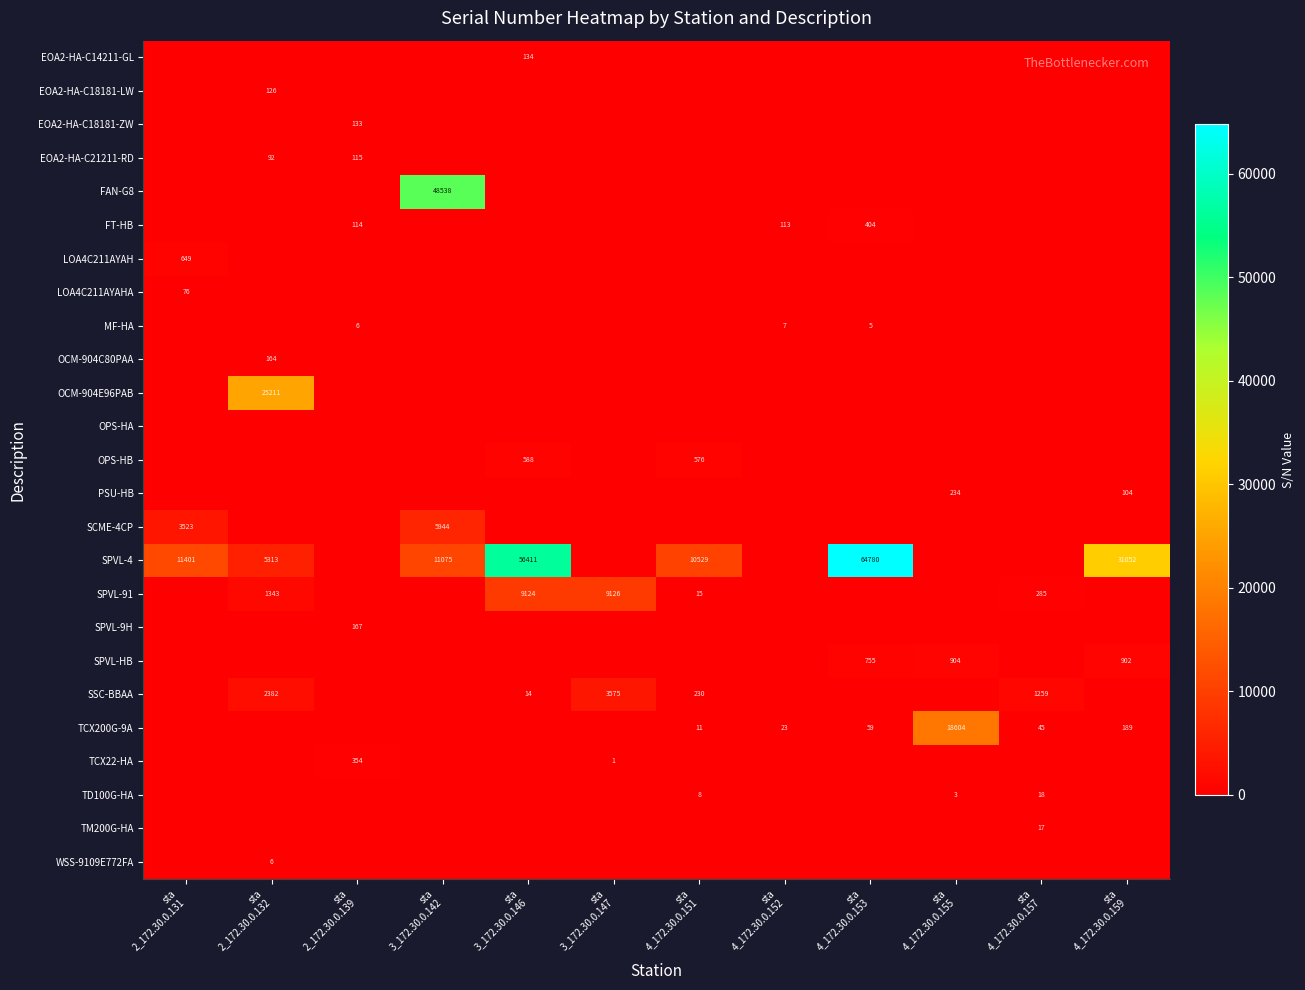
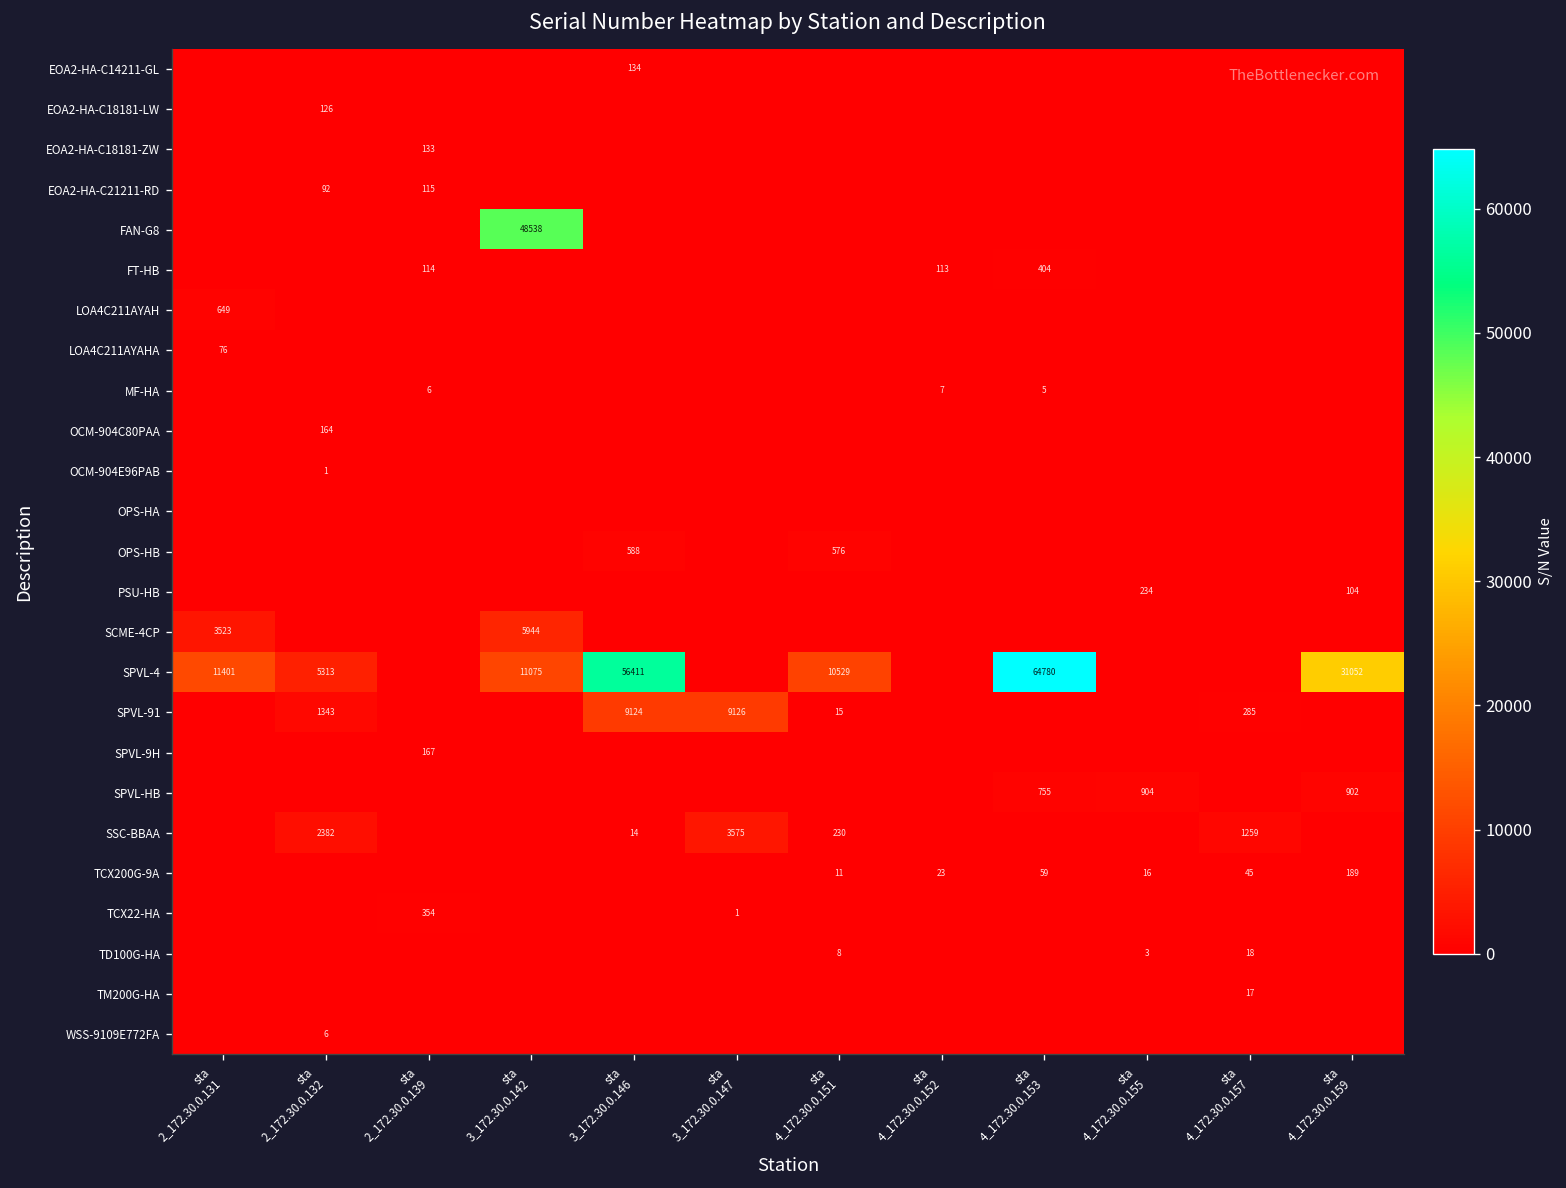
OCM-904E96PAB, sta 2_172.30.0.132: 25211 -> 1
TCX200G-9A, sta 4_172.30.0.155: 18604 -> 16
